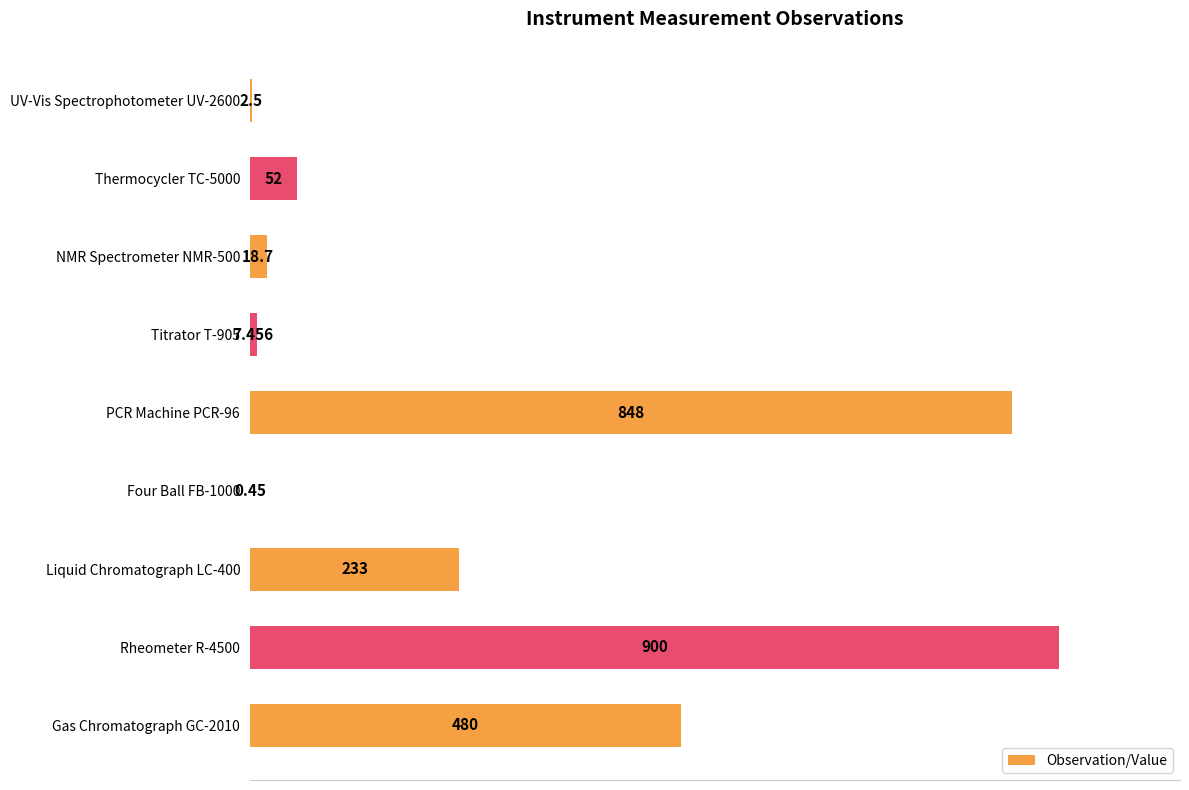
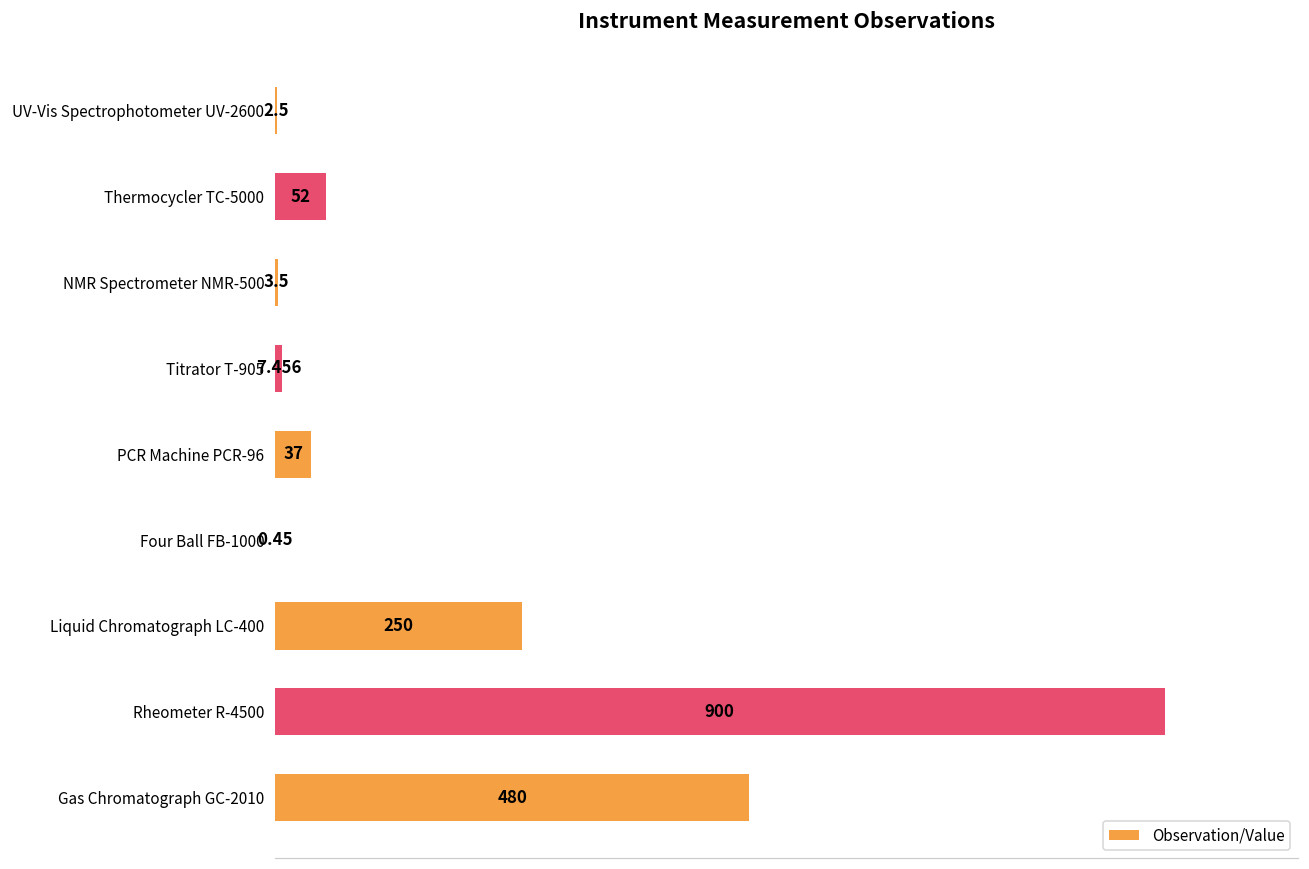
NMR Spectrometer NMR-500: 18.7 -> 3.5
PCR Machine PCR-96: 848 -> 37
Liquid Chromatograph LC-400: 233 -> 250
